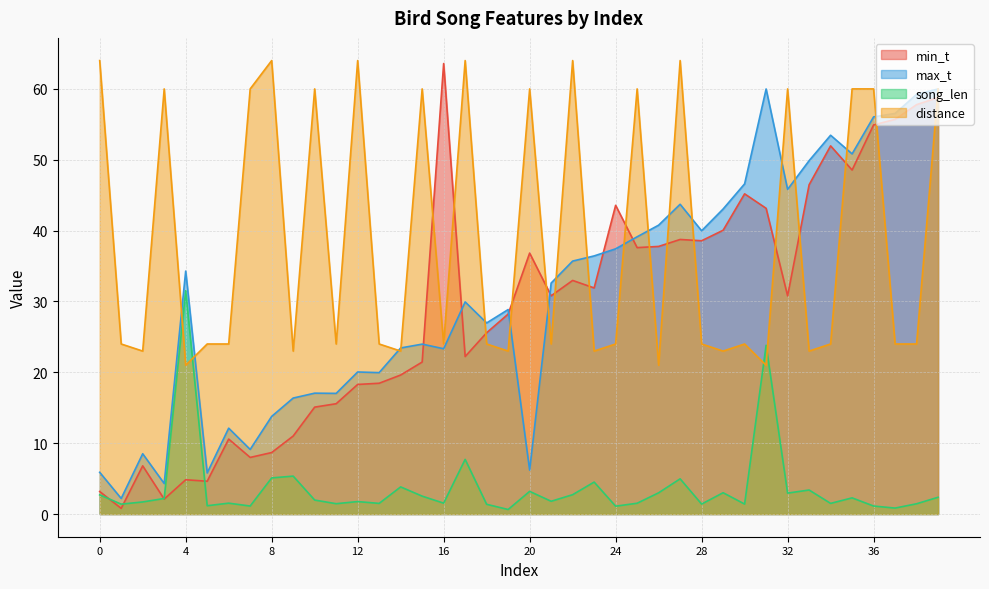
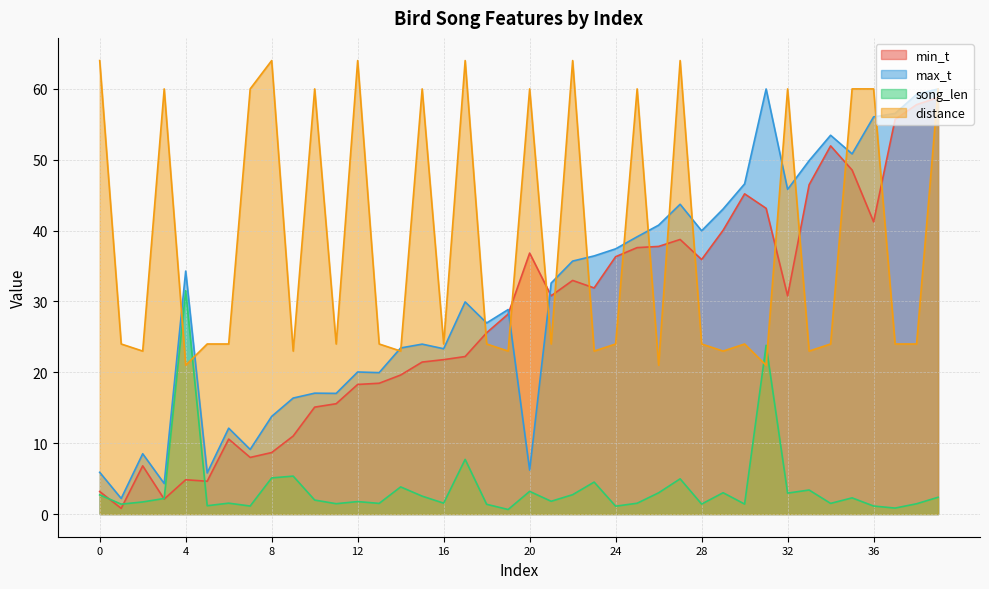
min_t, 16: 64 -> 22
min_t, 24: 44 -> 36
min_t, 28: 39 -> 36
min_t, 36: 55 -> 41
